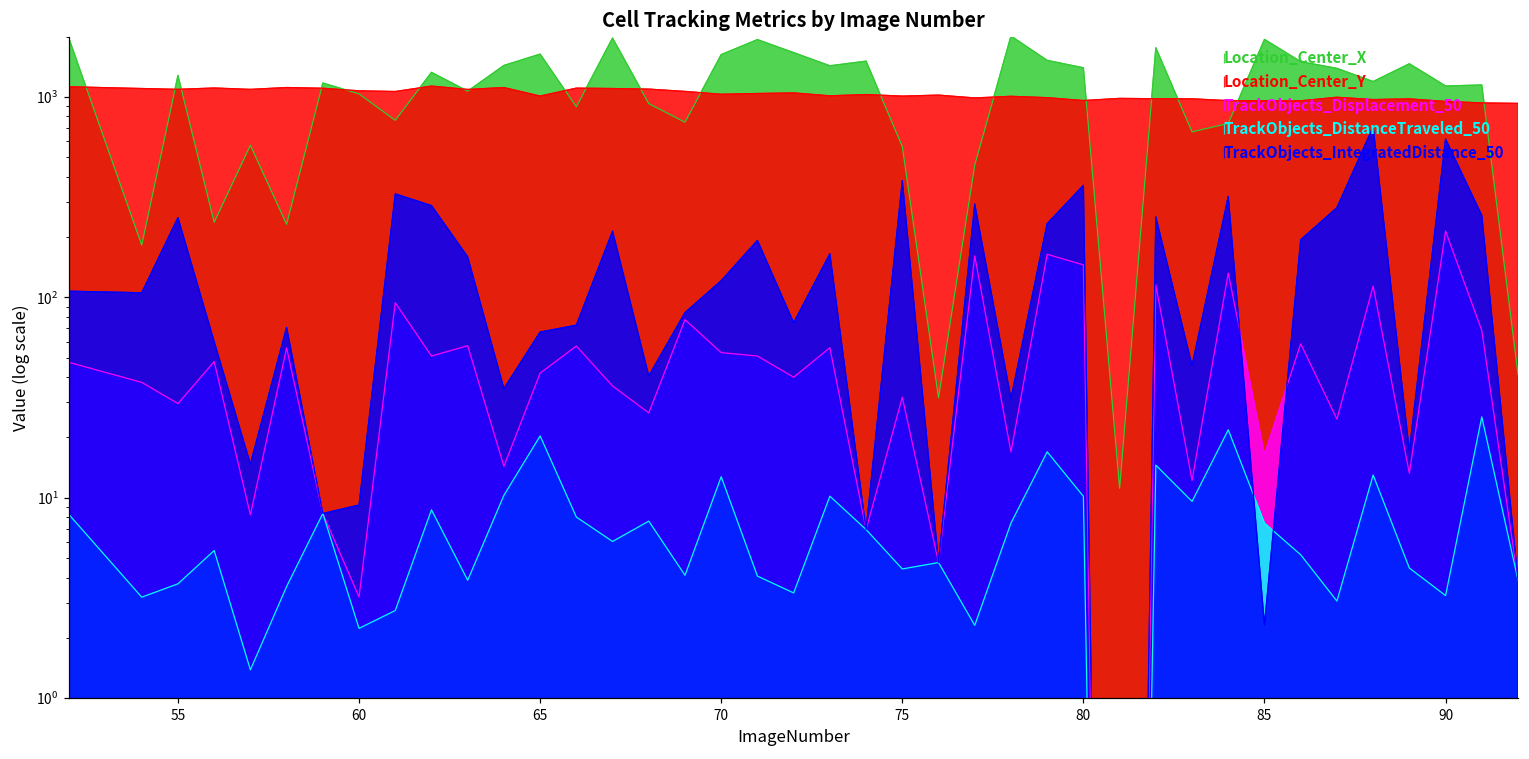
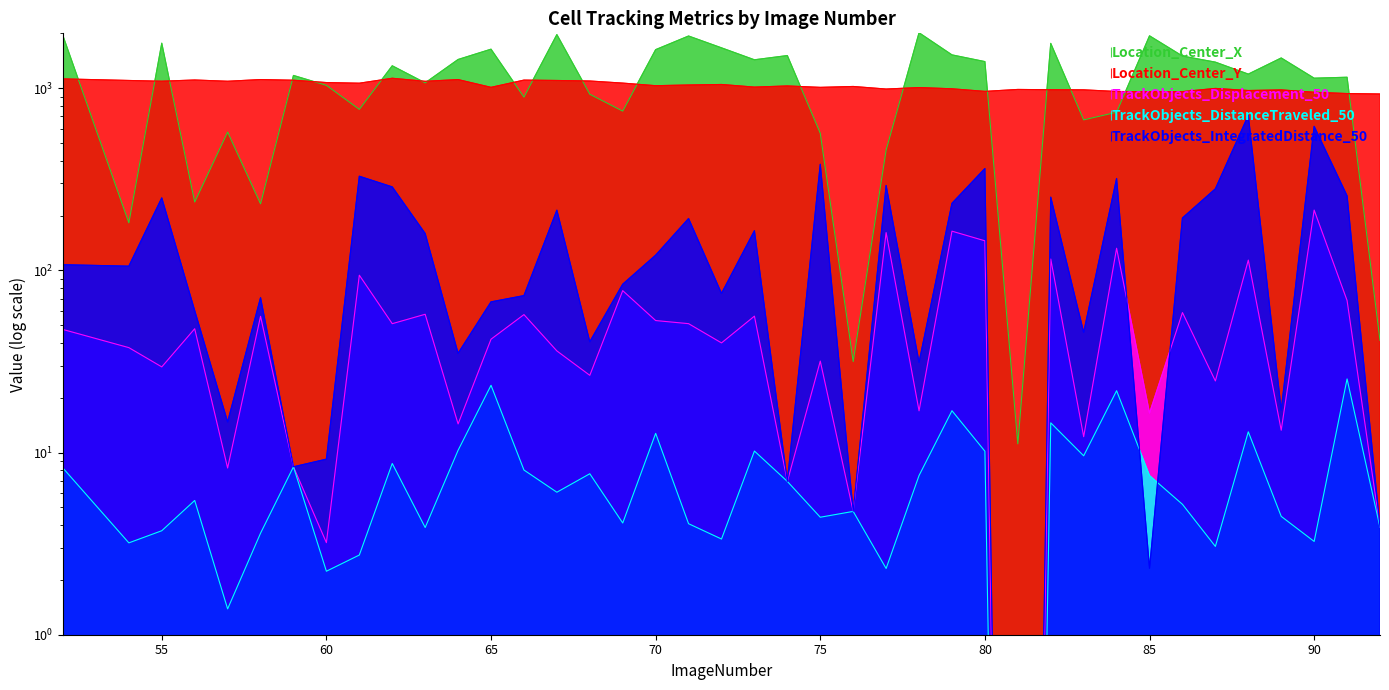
Location_Center_X, 55: 1300 -> 1800
TrackObjects_DistanceTraveled_50, 65: 20 -> 23
